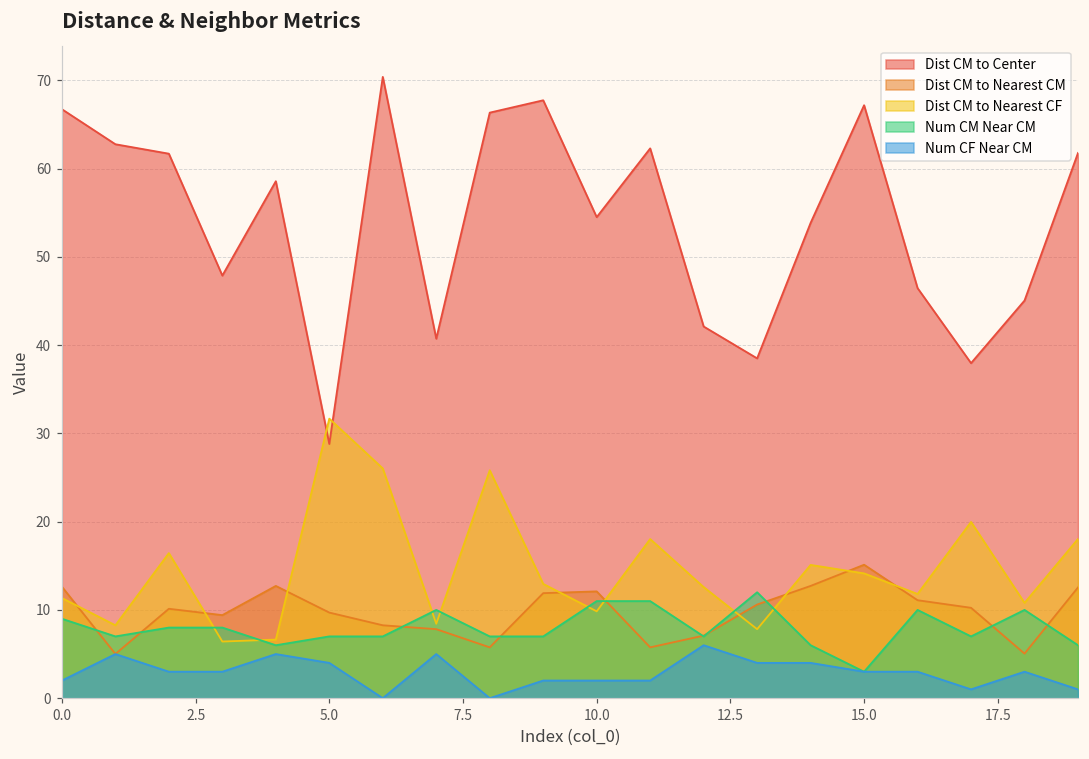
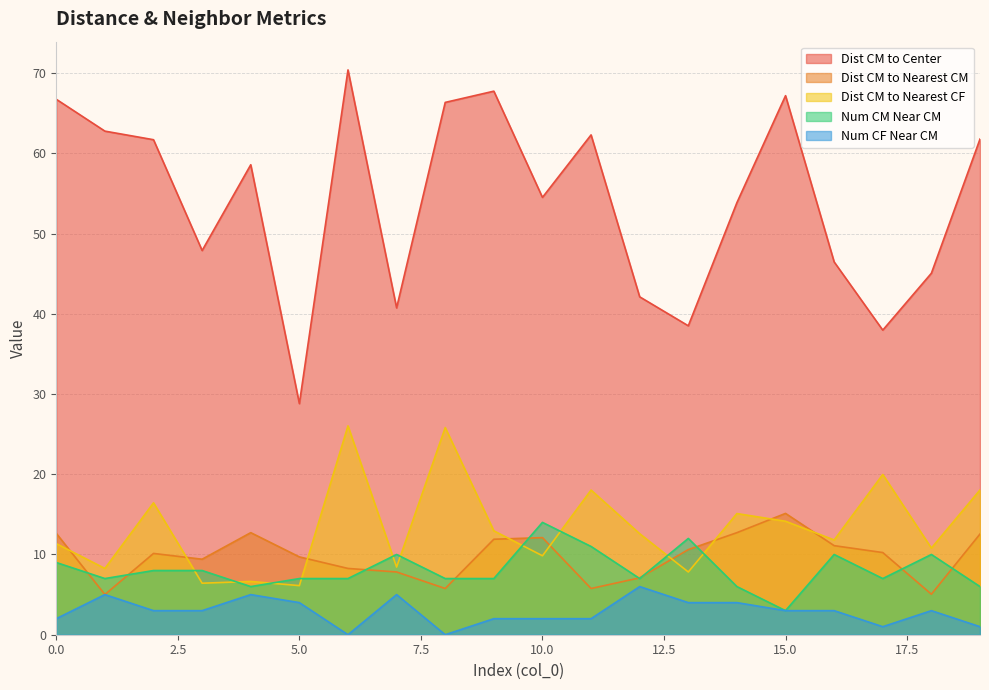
Dist CM to Nearest CF, 5.0: 32 -> 6
Num CM Near CM, 10.0: 11 -> 14
